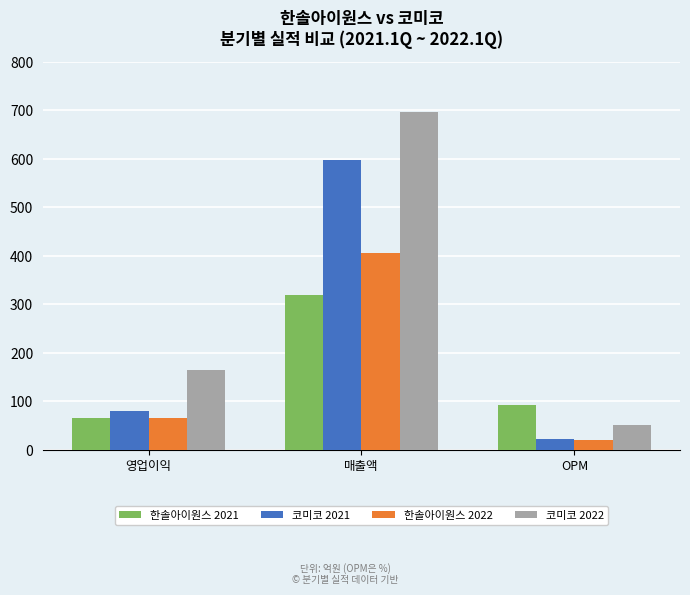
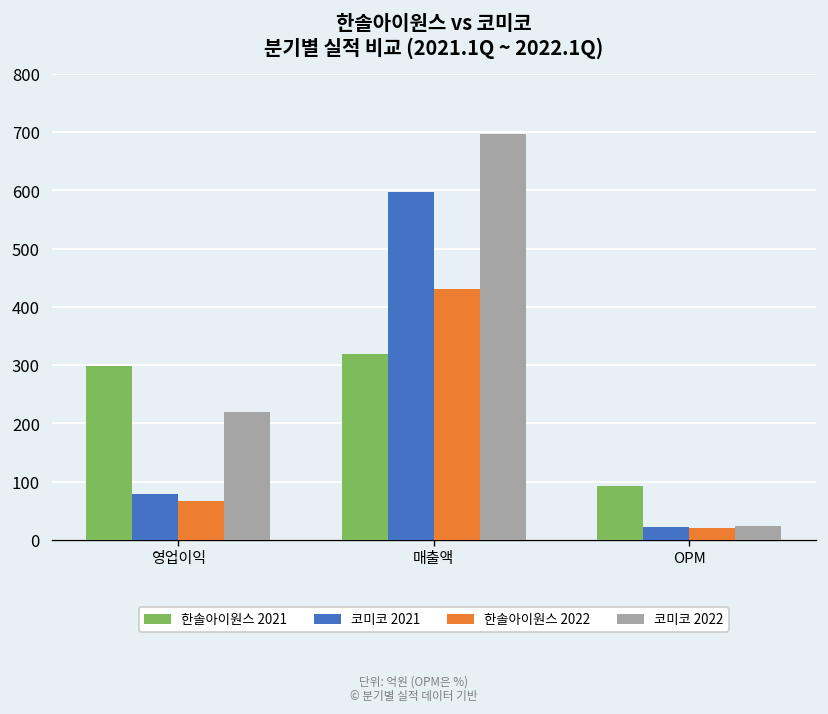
한솔아이원스 2021, 영업이익: 70 -> 300
코미코 2022, 영업이익: 170 -> 220
한솔아이원스 2022, 매출액: 410 -> 430
코미코 2022, OPM: 50 -> 20
